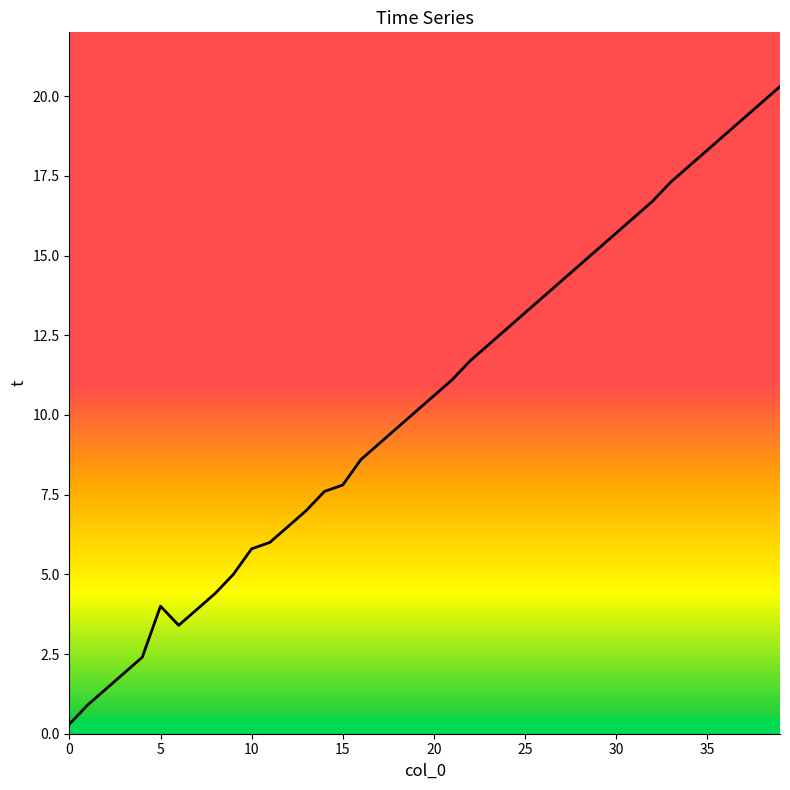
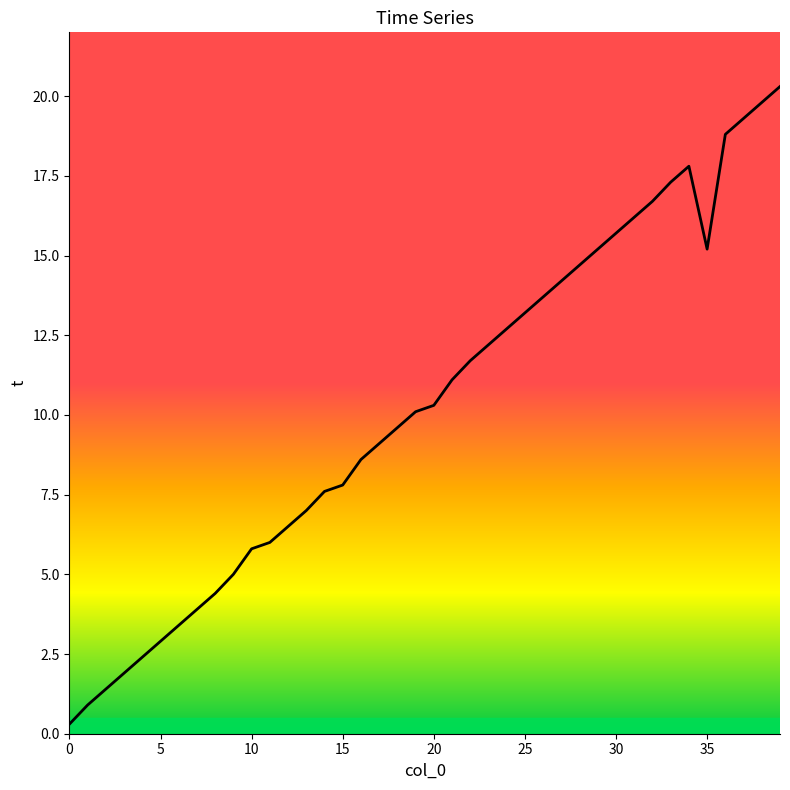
5: 4.0 -> 2.9
20: 10.6 -> 10.3
35: 18.3 -> 15.2
